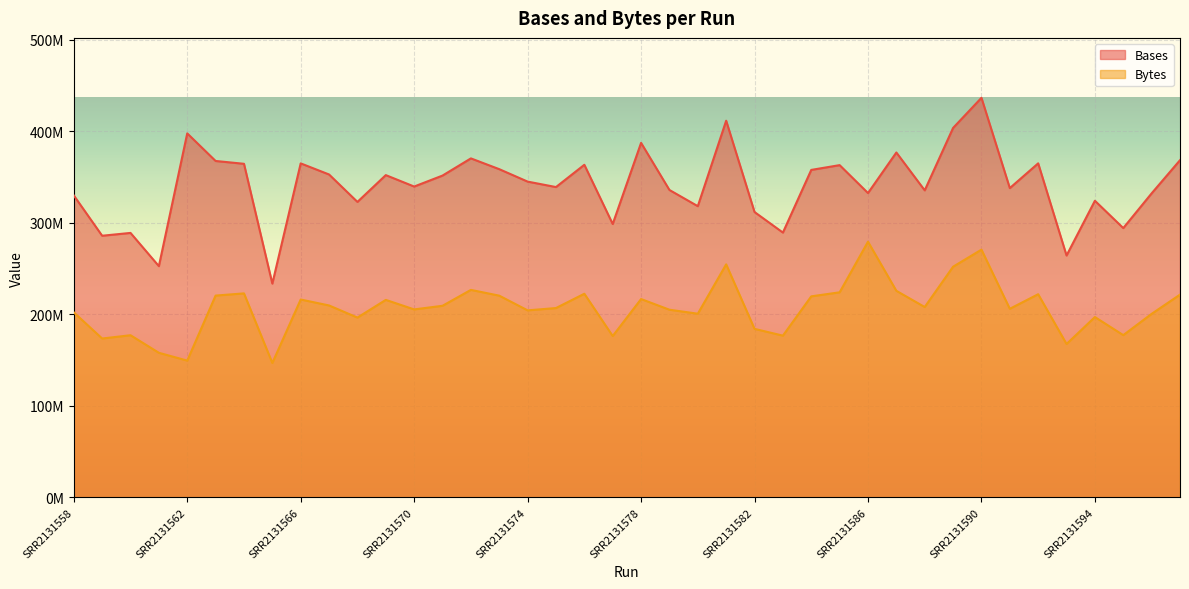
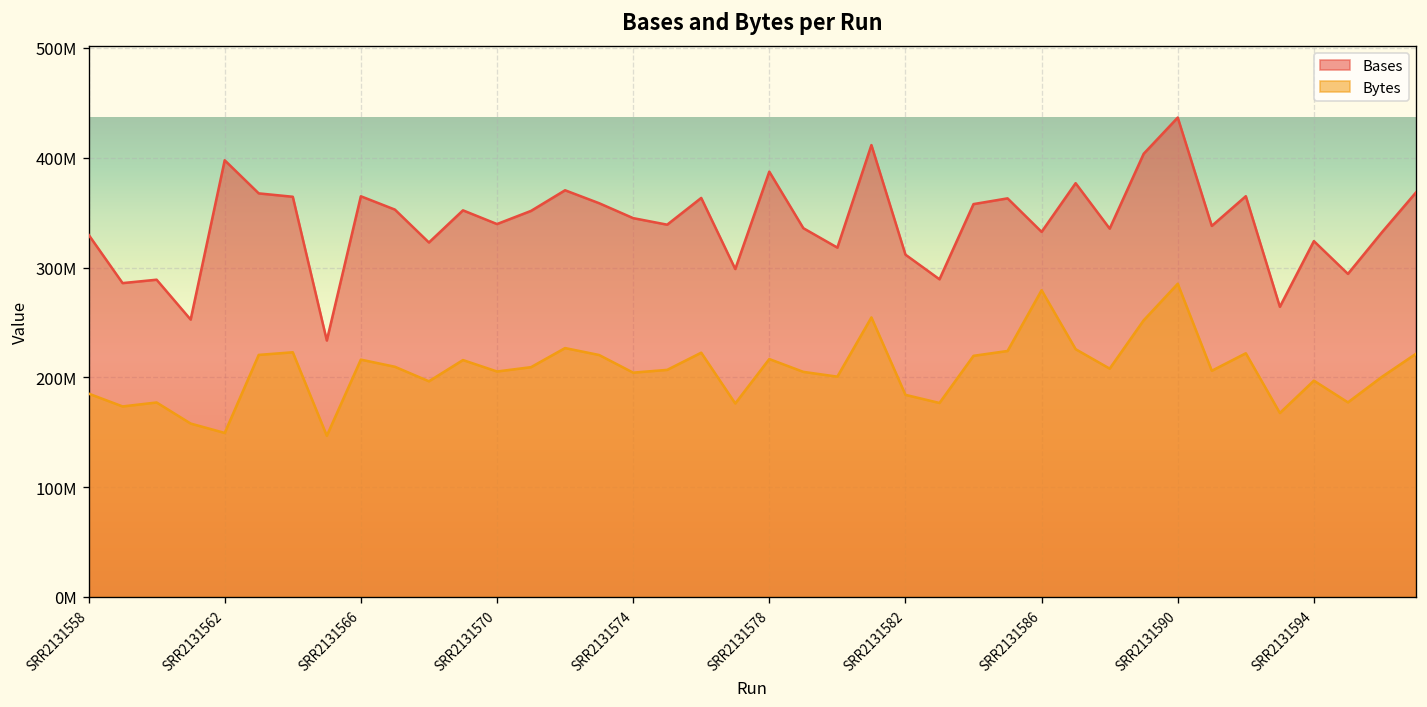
Bytes, SRR2131558: 200000000 -> 190000000
Bytes, SRR2131590: 270000000 -> 290000000
